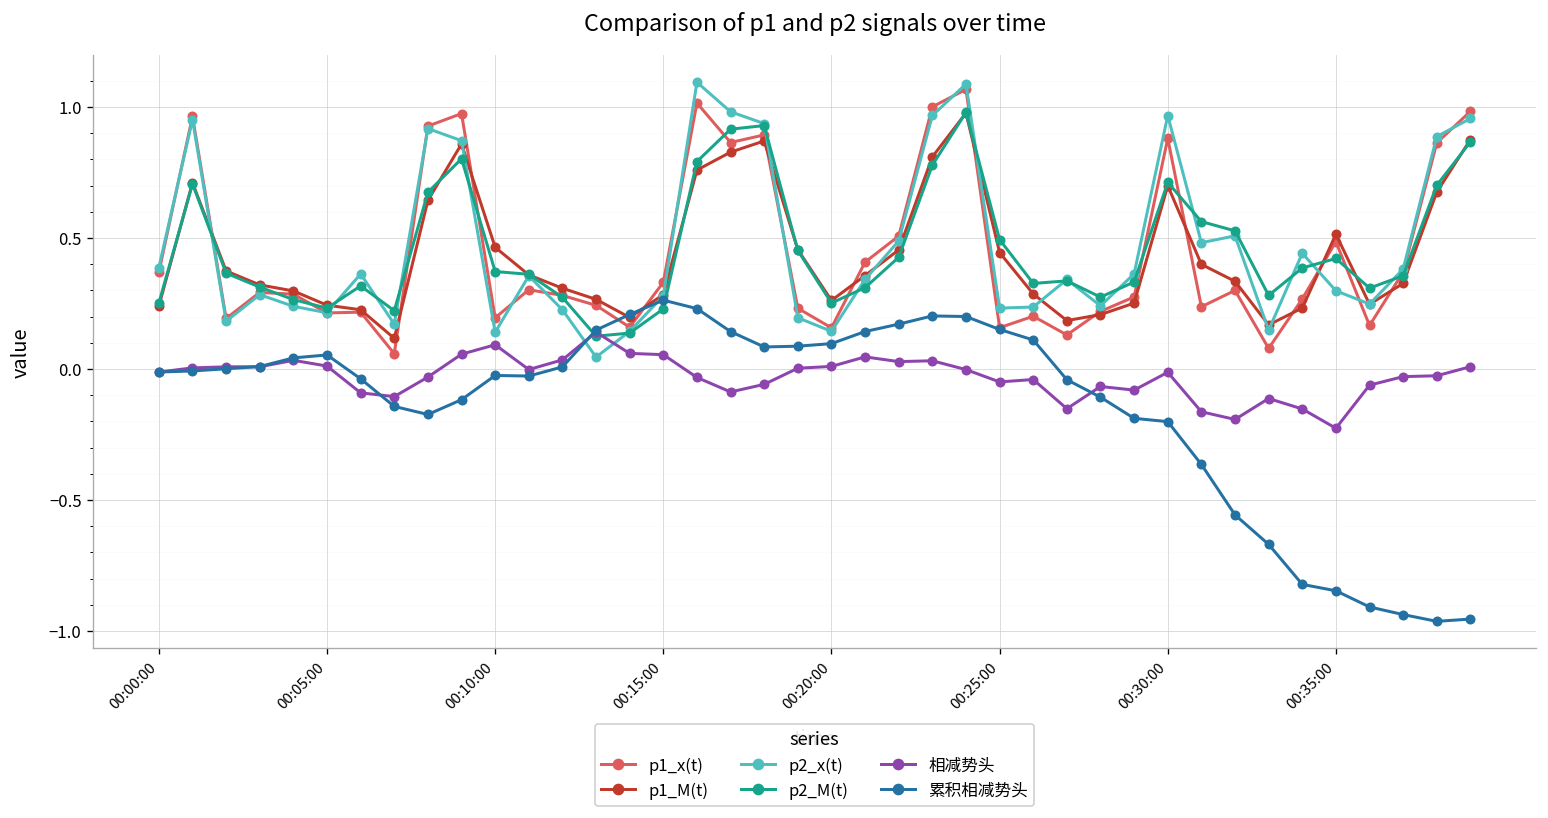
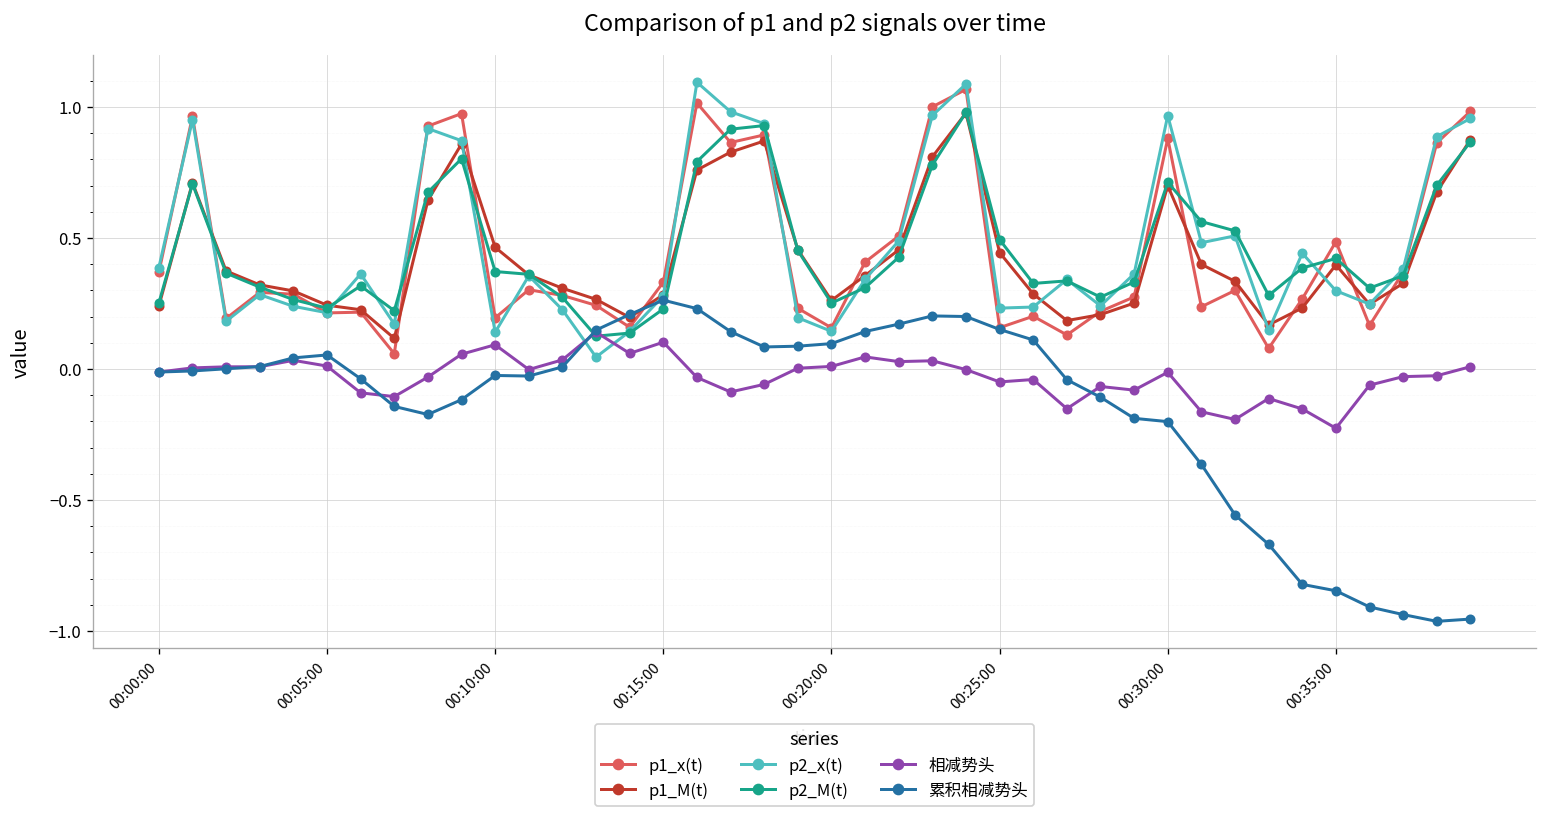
相减势头, 00:15:00: 0.05 -> 0.10
p1_M(t), 00:35:00: 0.51 -> 0.40
